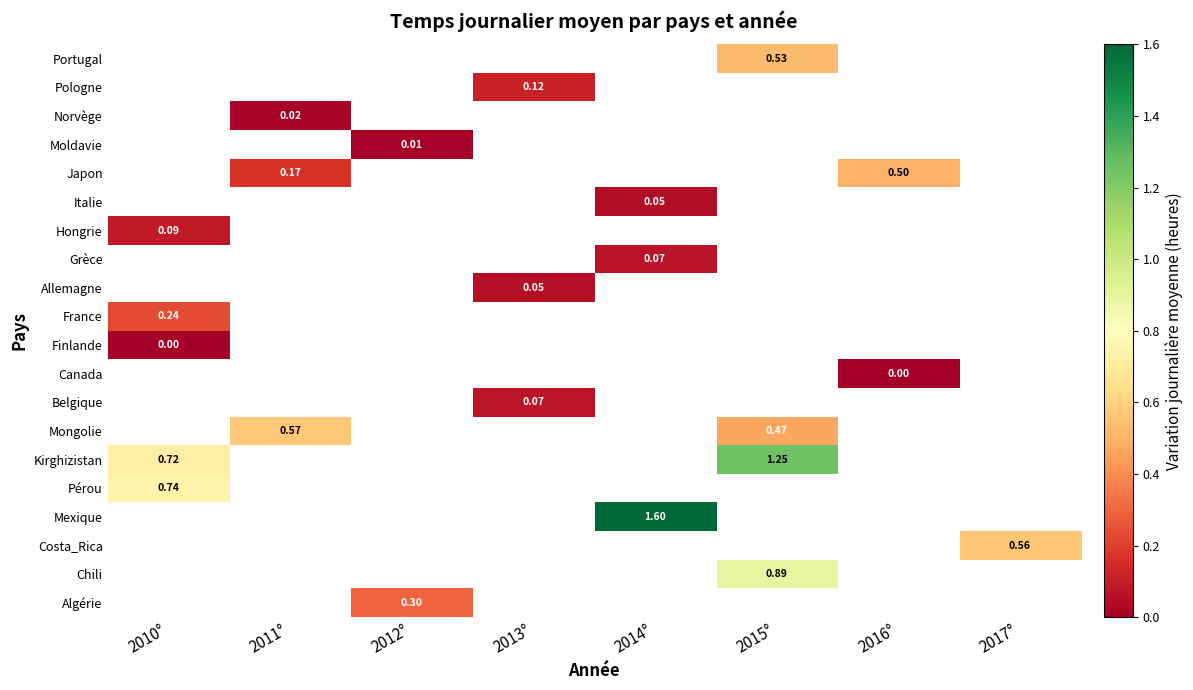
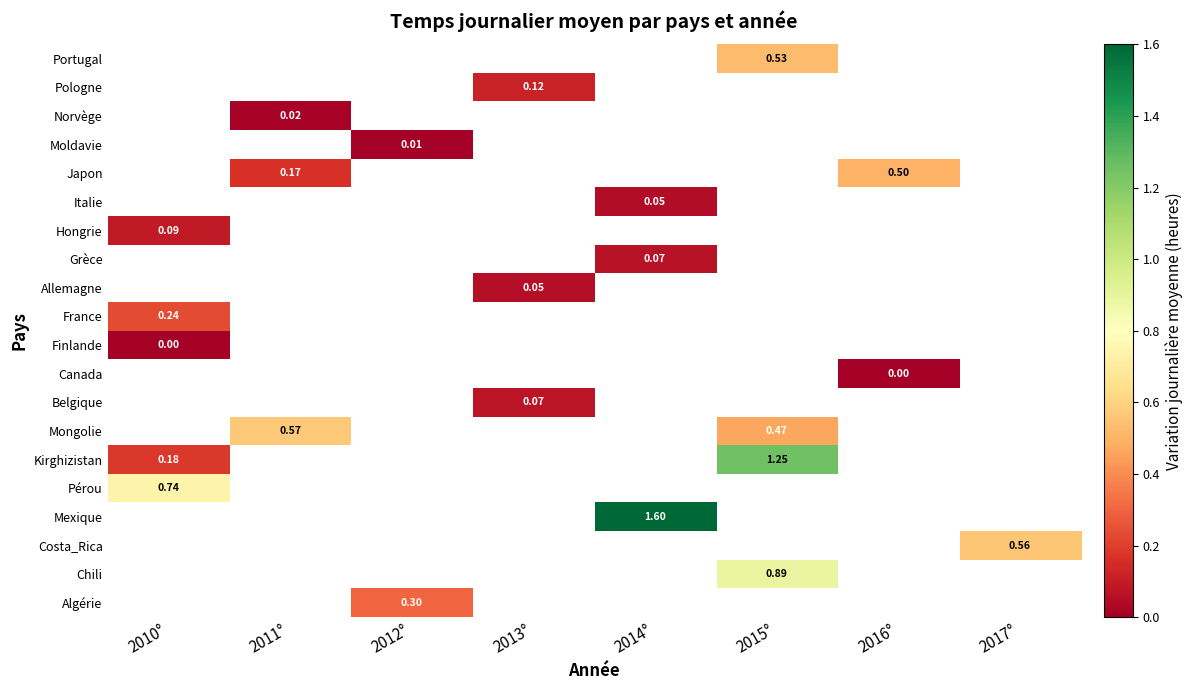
Kirghizistan, 2010°: 0.72 -> 0.18
